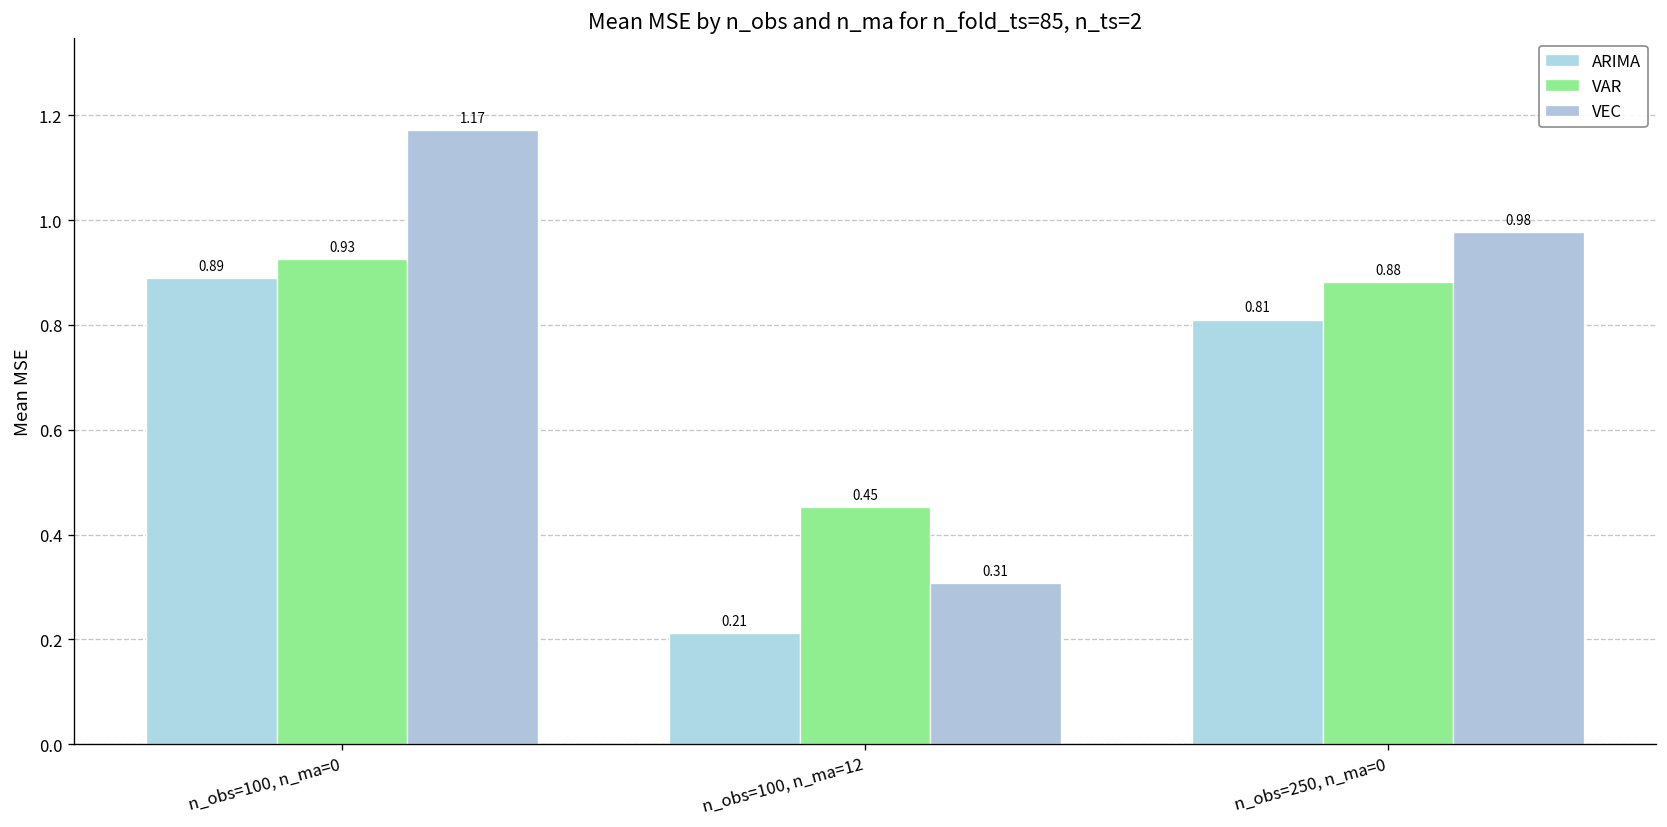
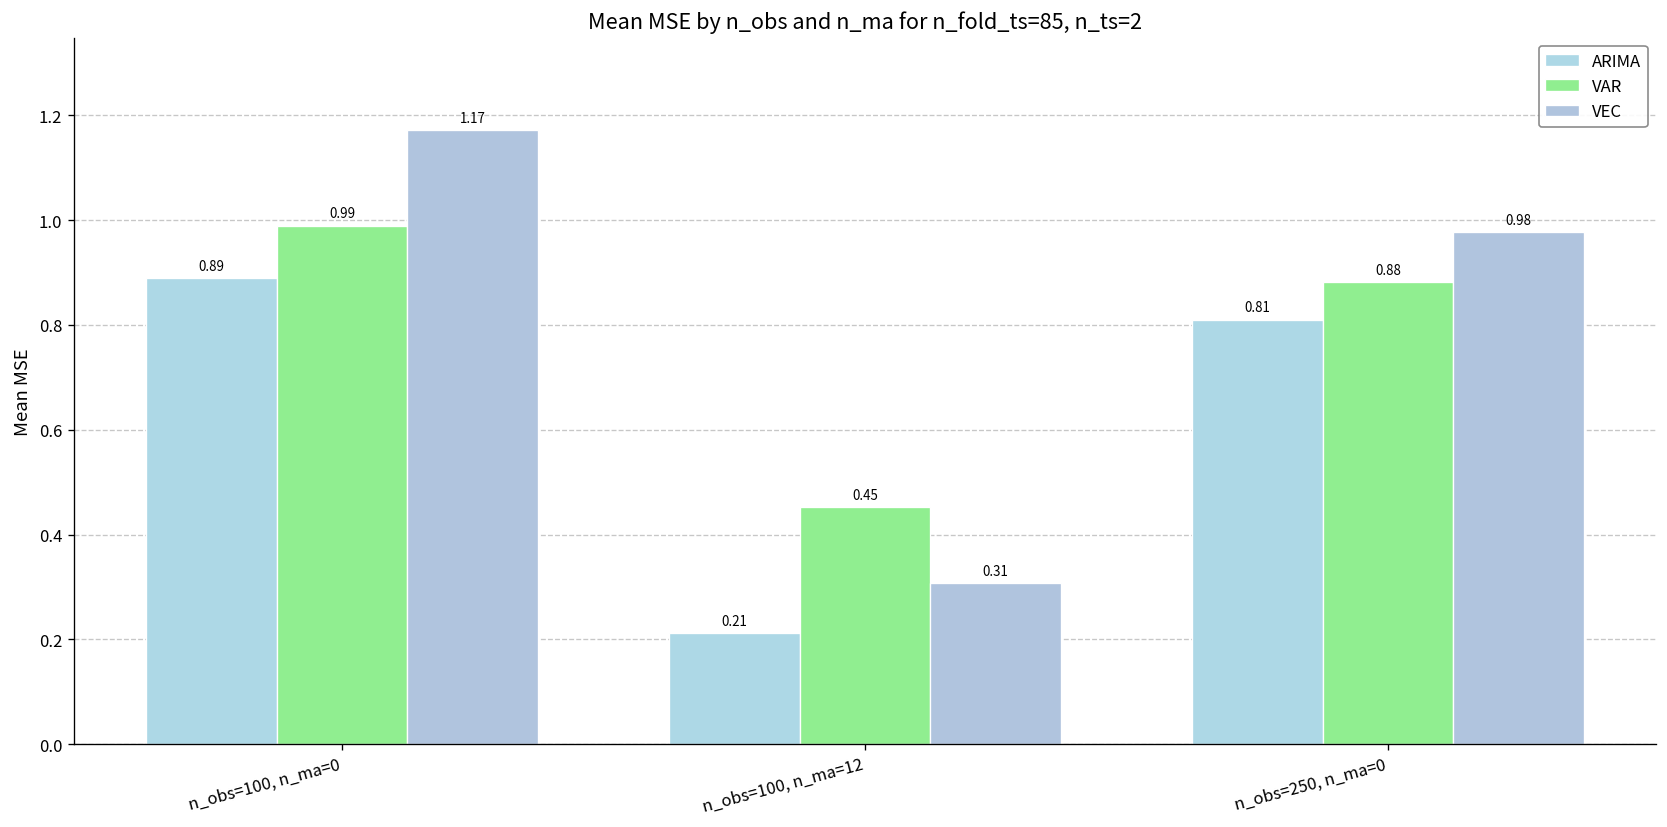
VAR, n_obs=100, n_ma=0: 0.93 -> 0.99
